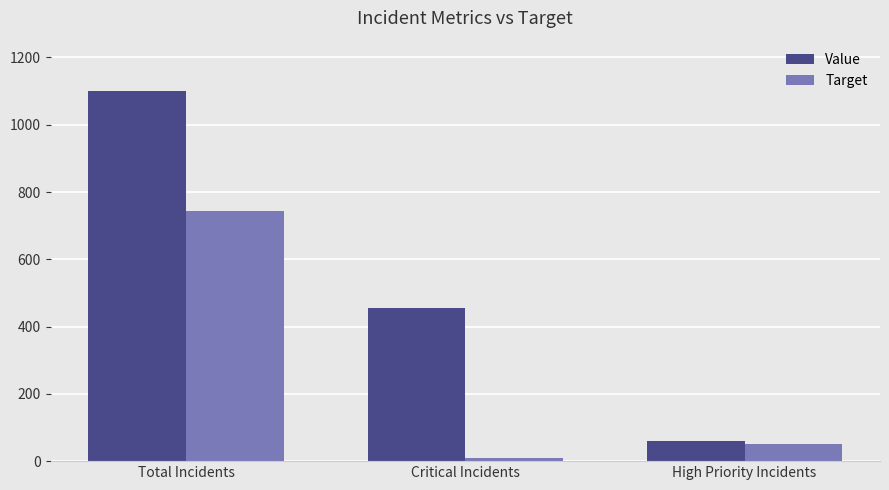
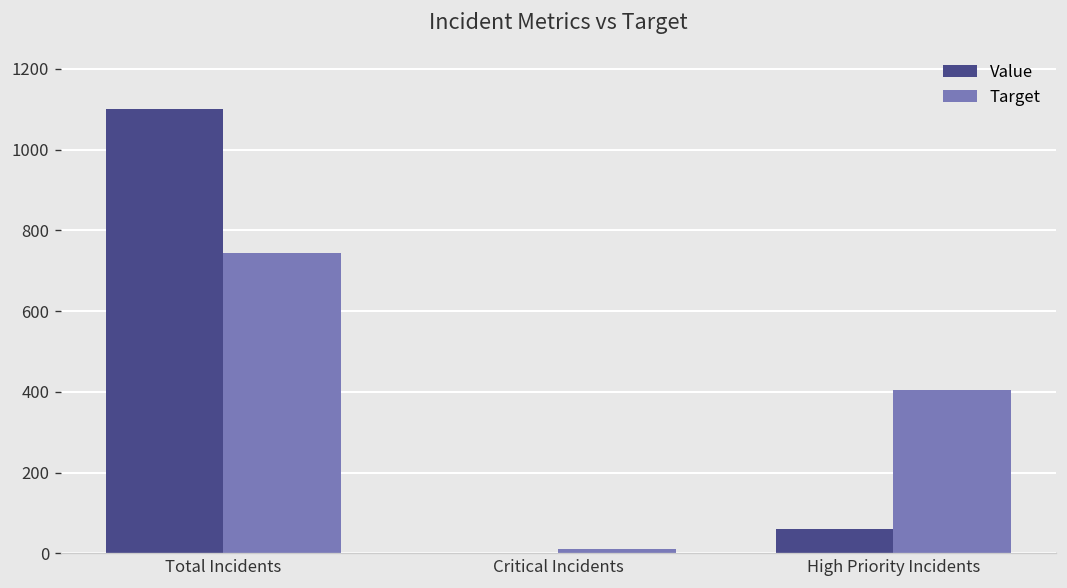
Value, Critical Incidents: 460 -> 0
Target, High Priority Incidents: 50 -> 410
